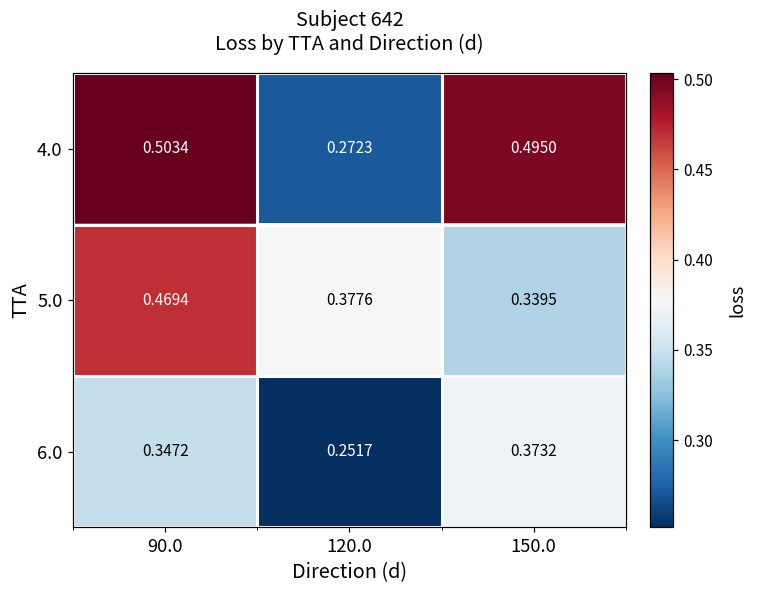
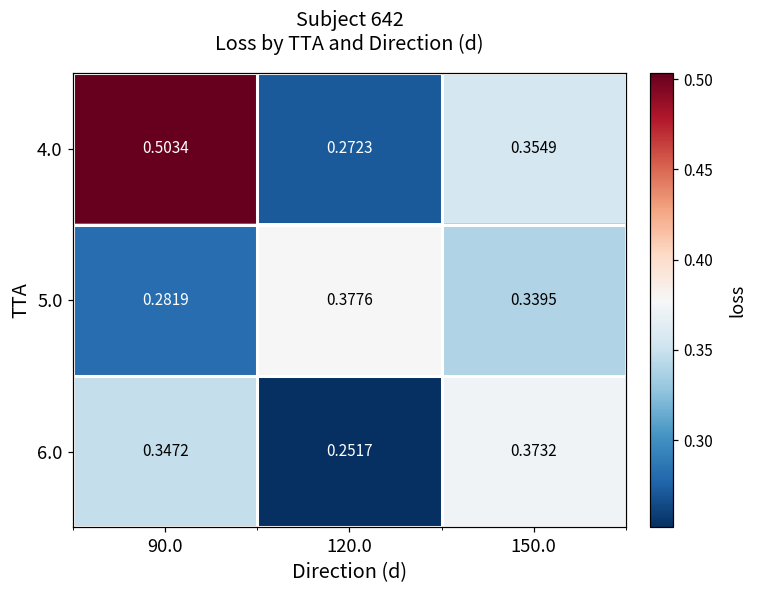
4.0, 150.0: 0.4950 -> 0.3549
5.0, 90.0: 0.4694 -> 0.2819
